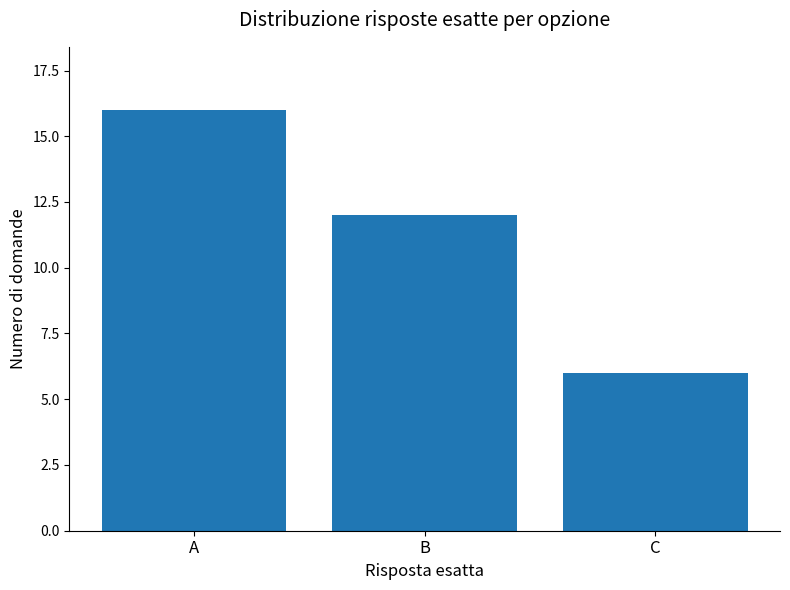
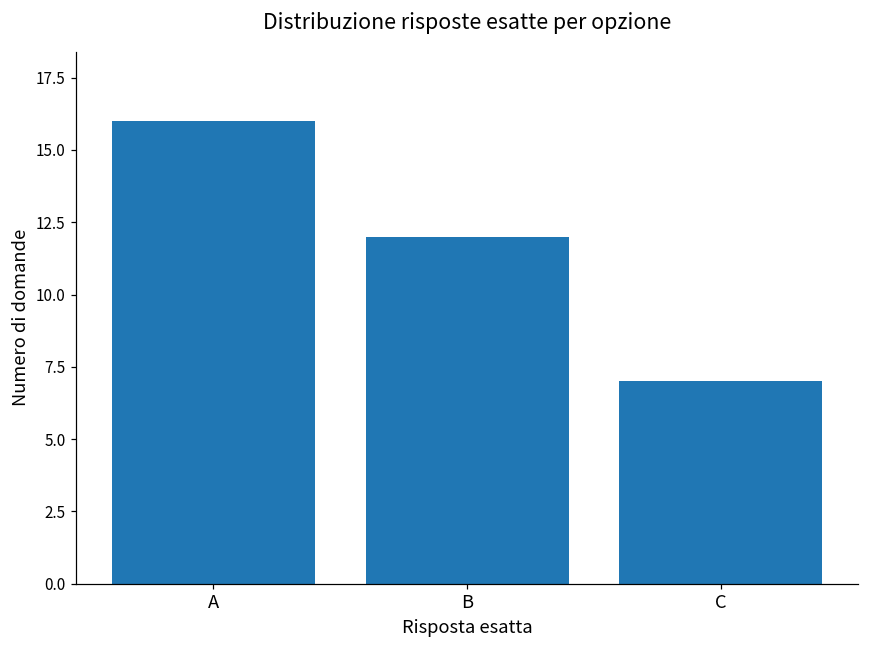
C: 6 -> 7
